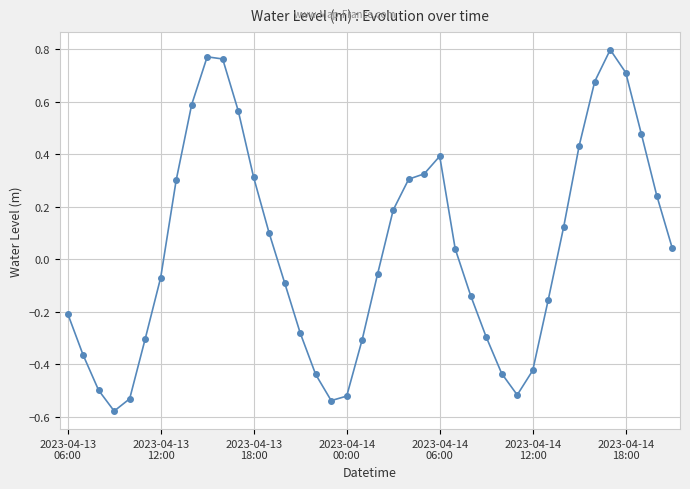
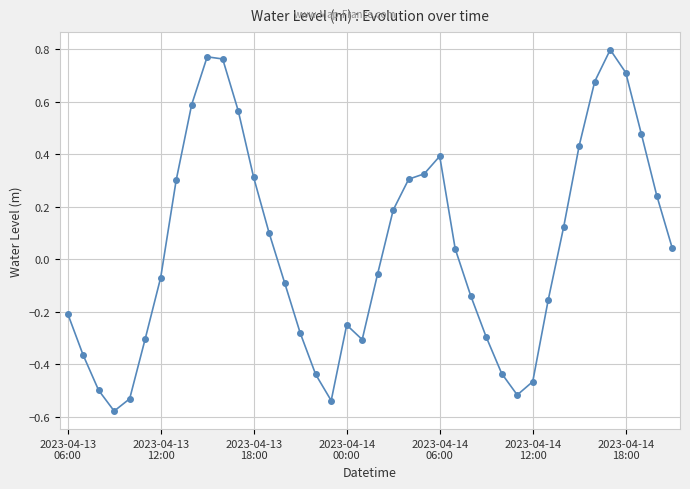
2023-04-14 00:00: -0.52 -> -0.25
2023-04-14 12:00: -0.42 -> -0.47
